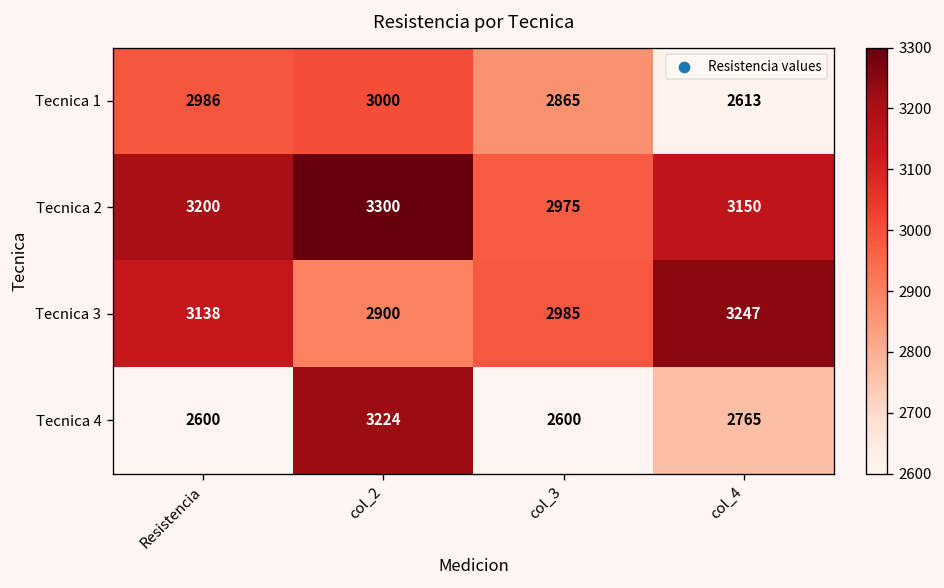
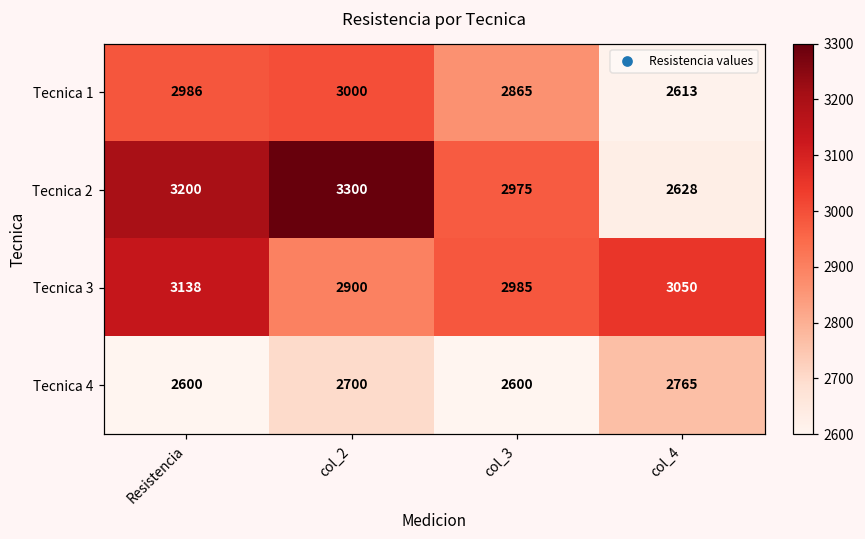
Tecnica 2, col_4: 3150 -> 2628
Tecnica 3, col_4: 3247 -> 3050
Tecnica 4, col_2: 3224 -> 2700
